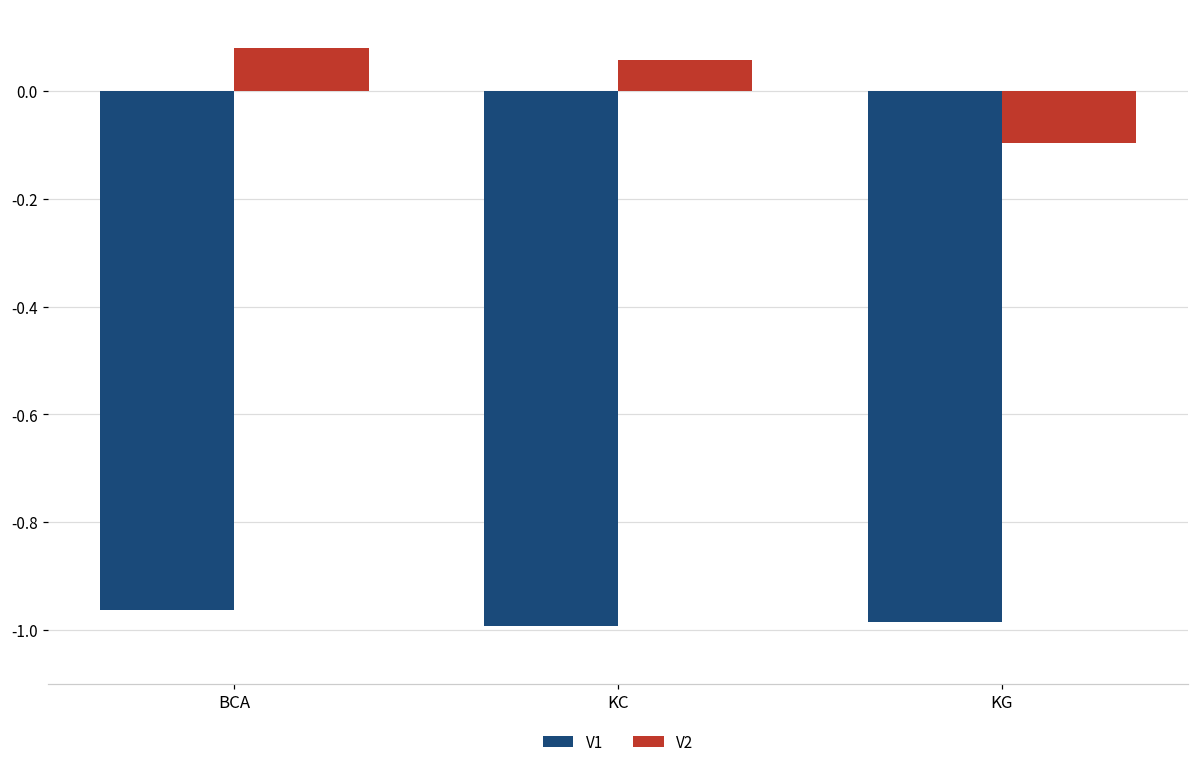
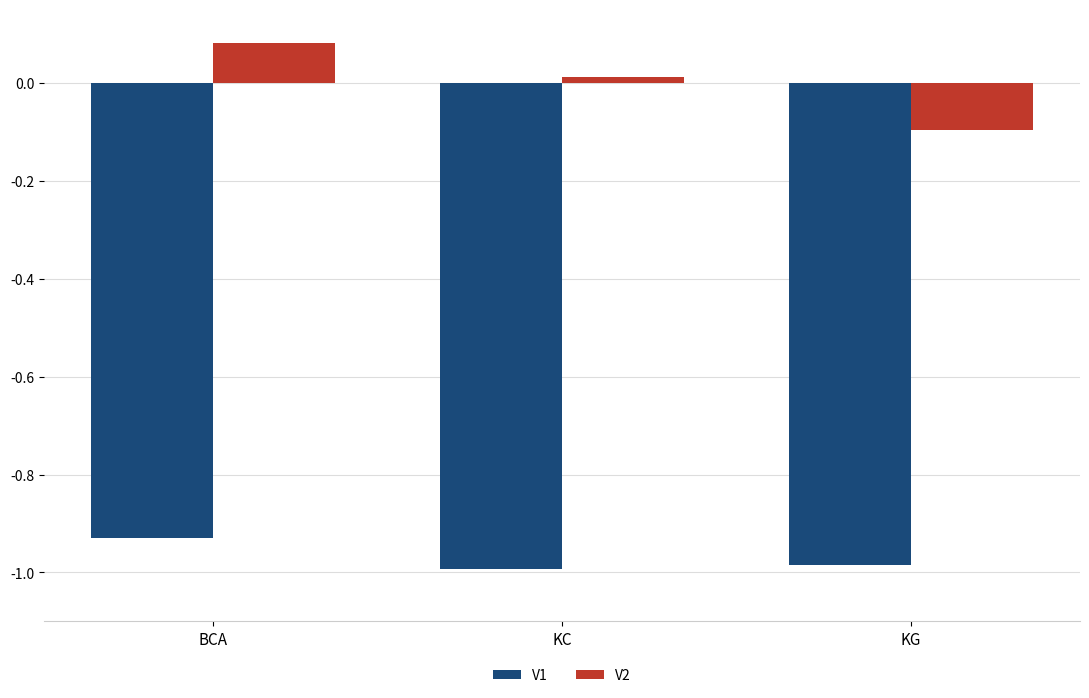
V1, BCA: -0.96 -> -0.93
V2, KC: 0.06 -> 0.01
